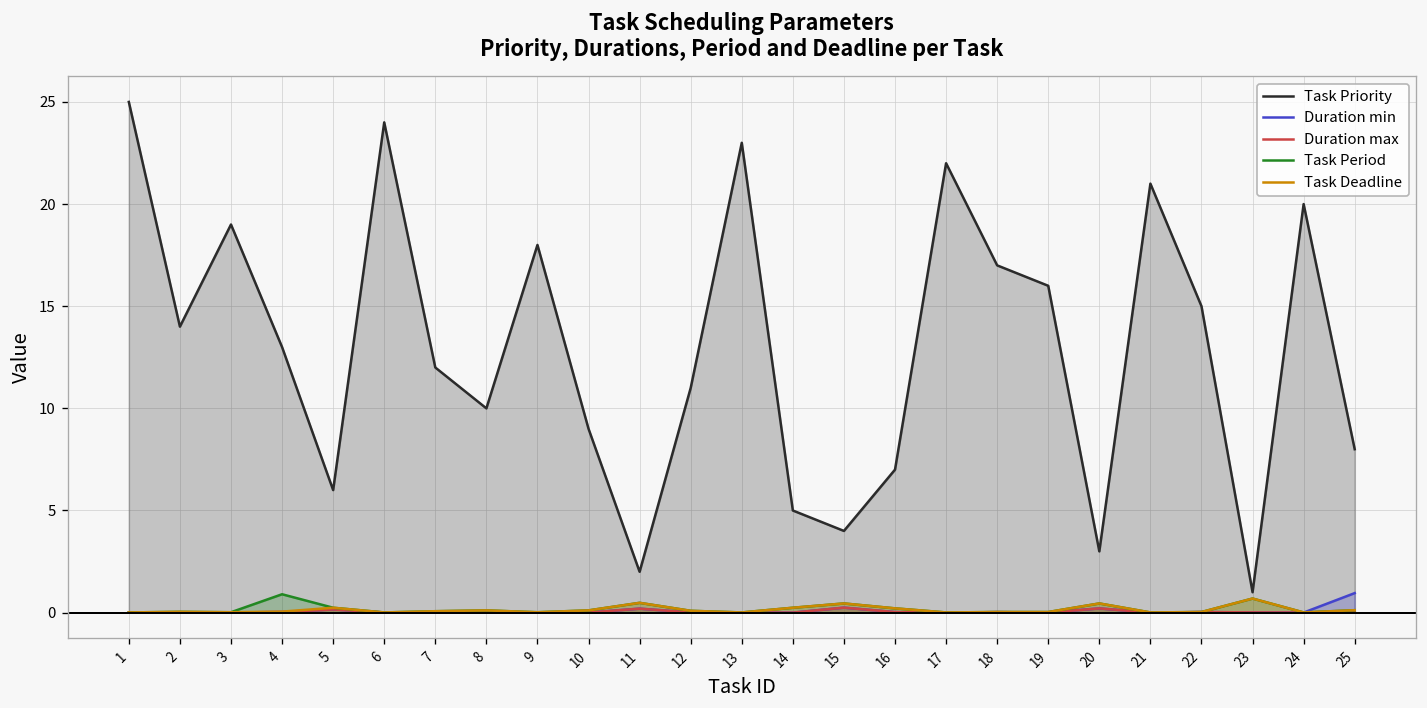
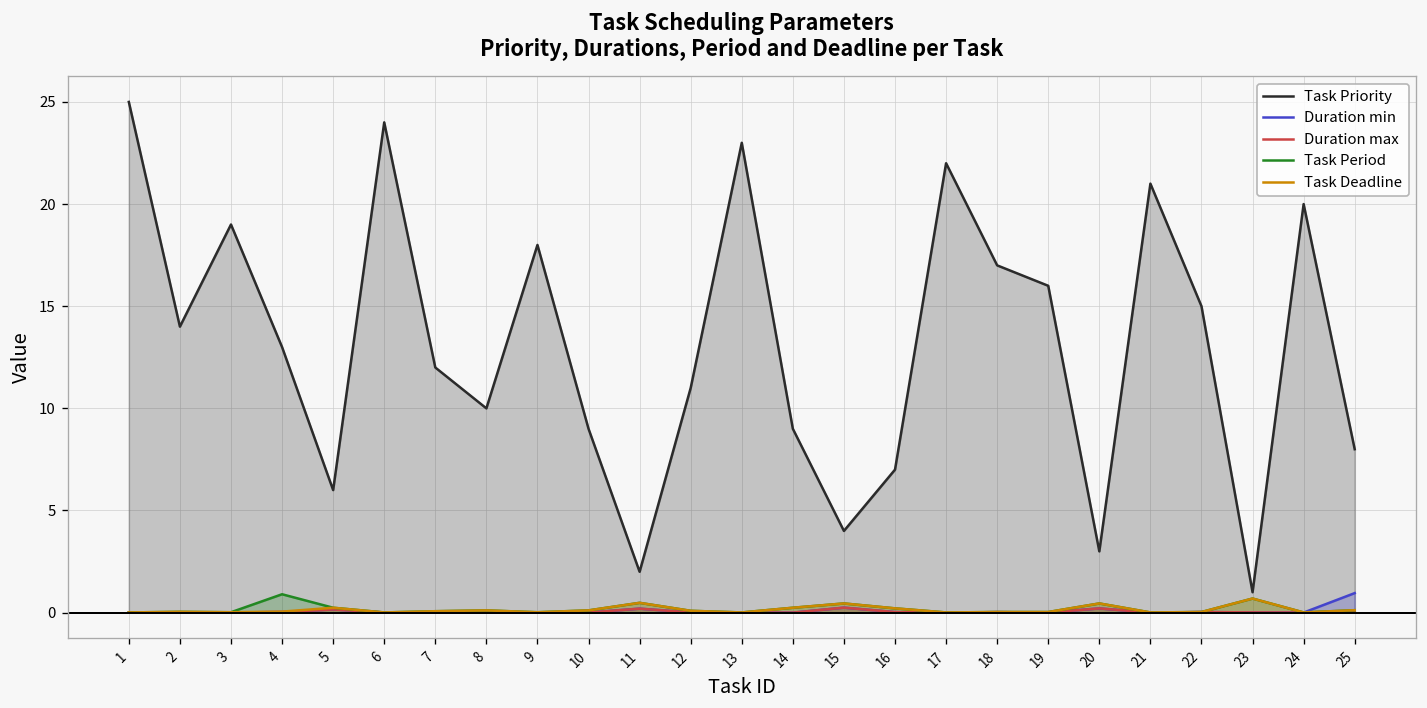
Task Priority, 14: 5 -> 9
